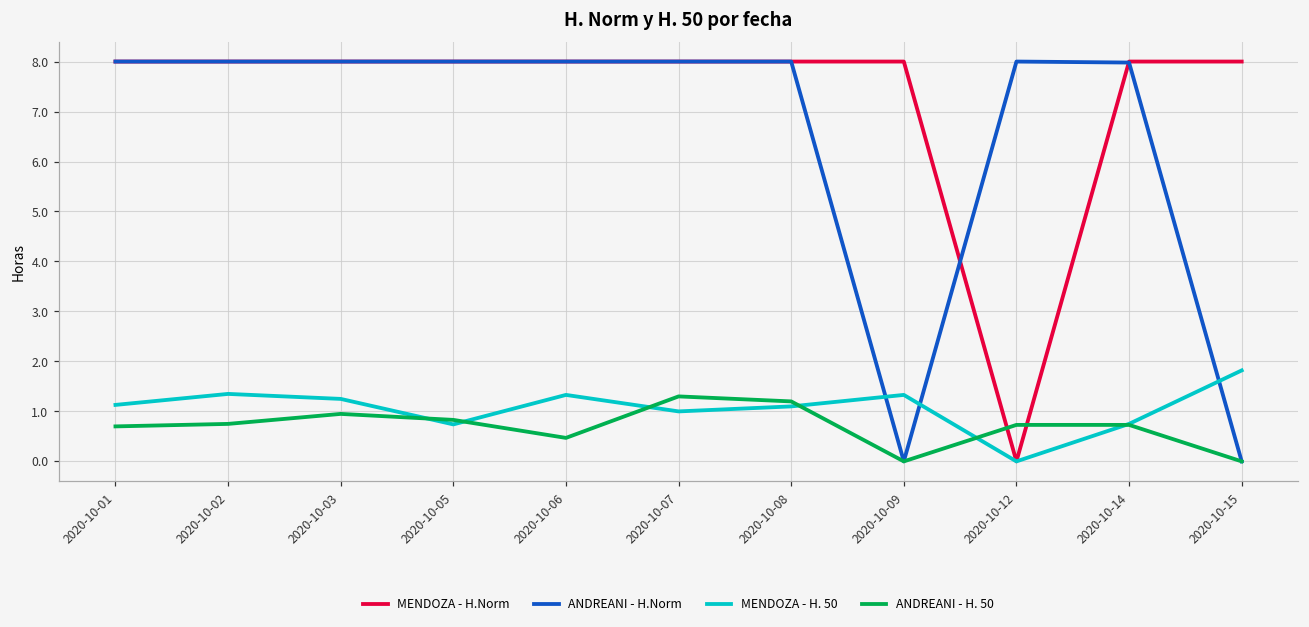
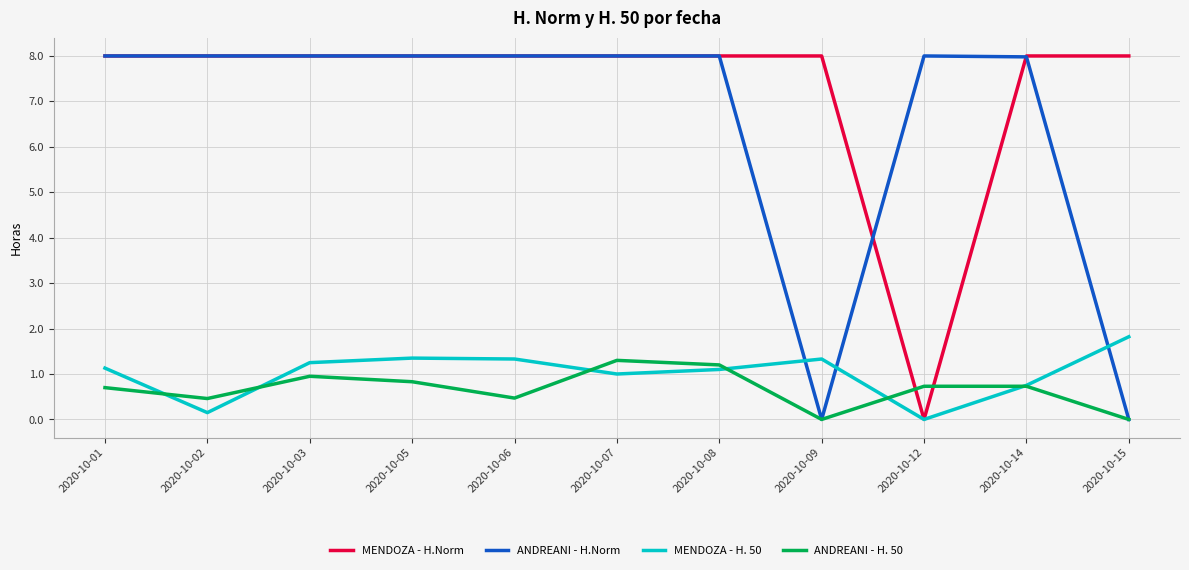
MENDOZA - H. 50, 2020-10-02: 1.4 -> 0.2
ANDREANI - H. 50, 2020-10-02: 0.8 -> 0.5
MENDOZA - H. 50, 2020-10-05: 0.7 -> 1.4
